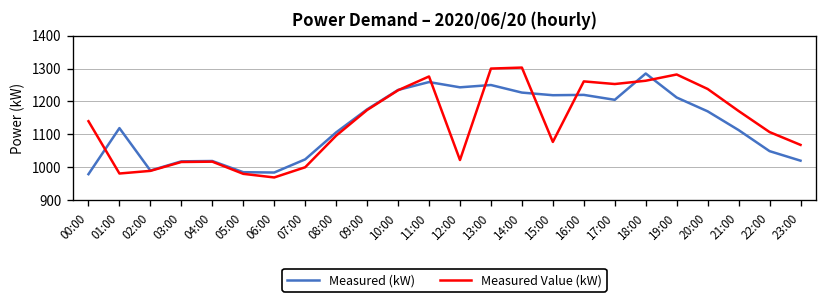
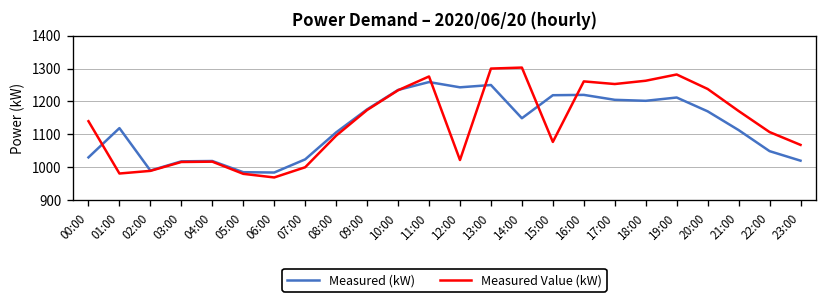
Measured (kW), 00:00: 980 -> 1030
Measured (kW), 14:00: 1230 -> 1150
Measured (kW), 18:00: 1290 -> 1200
